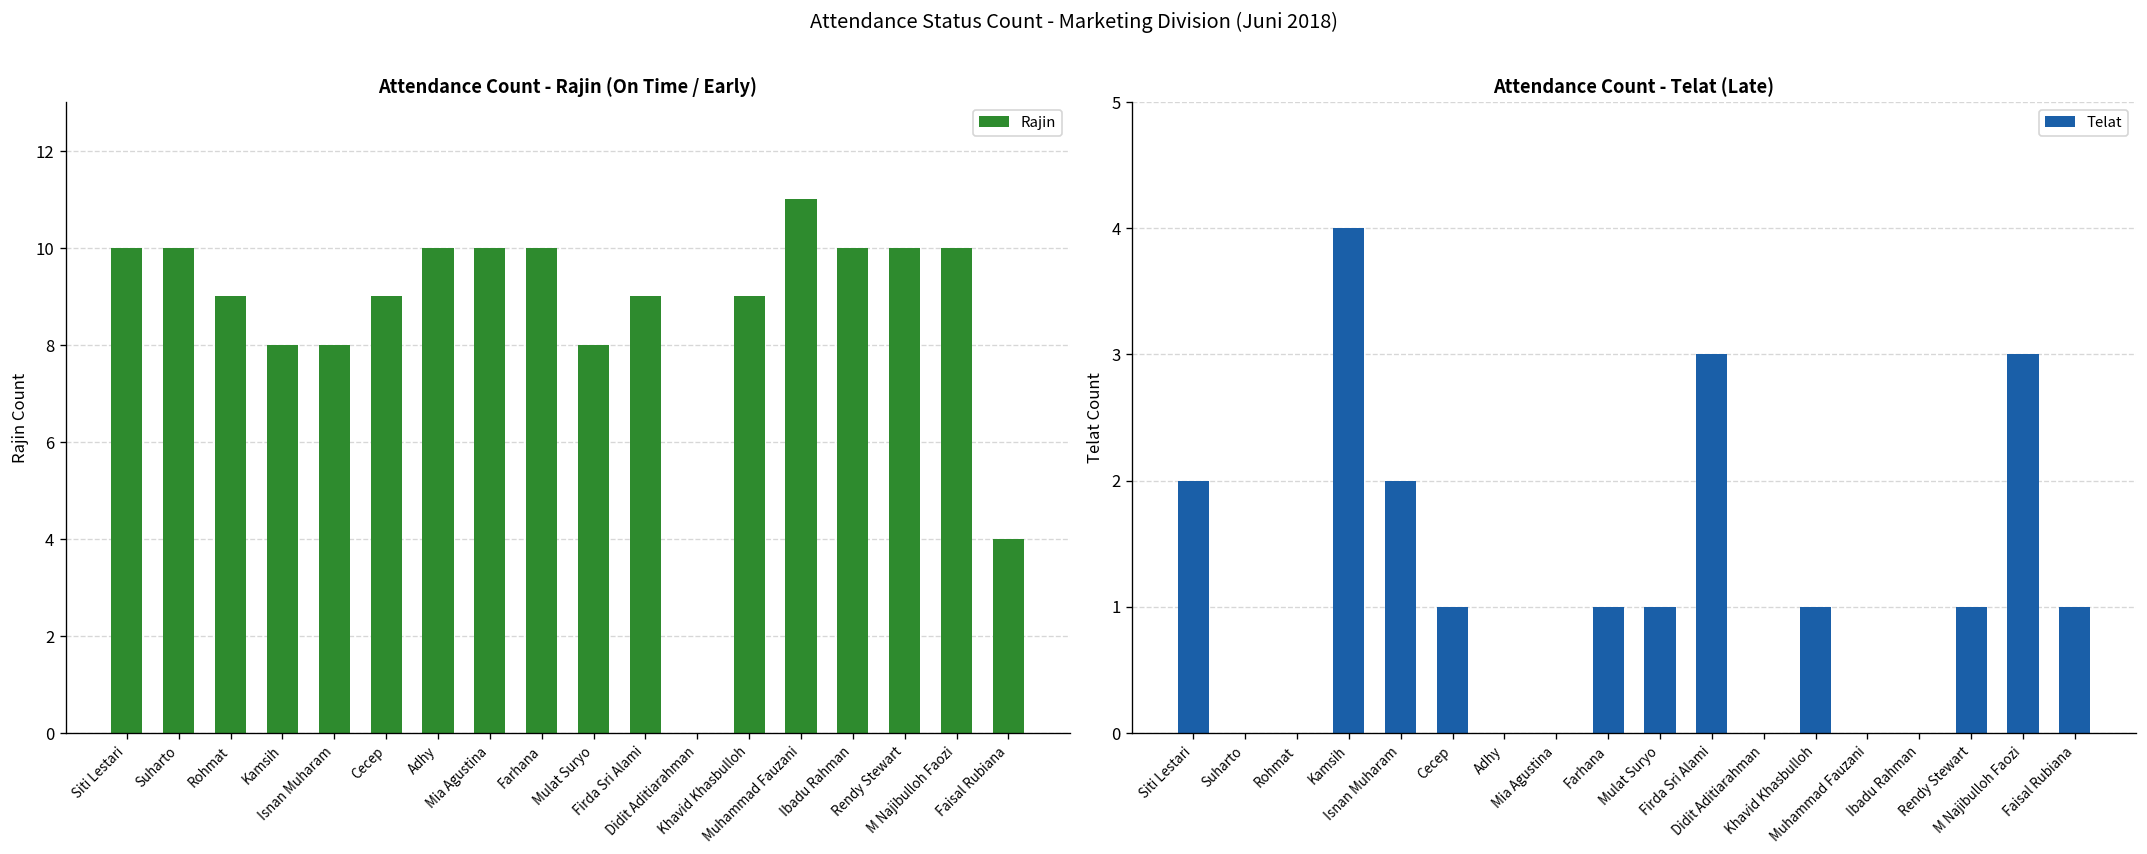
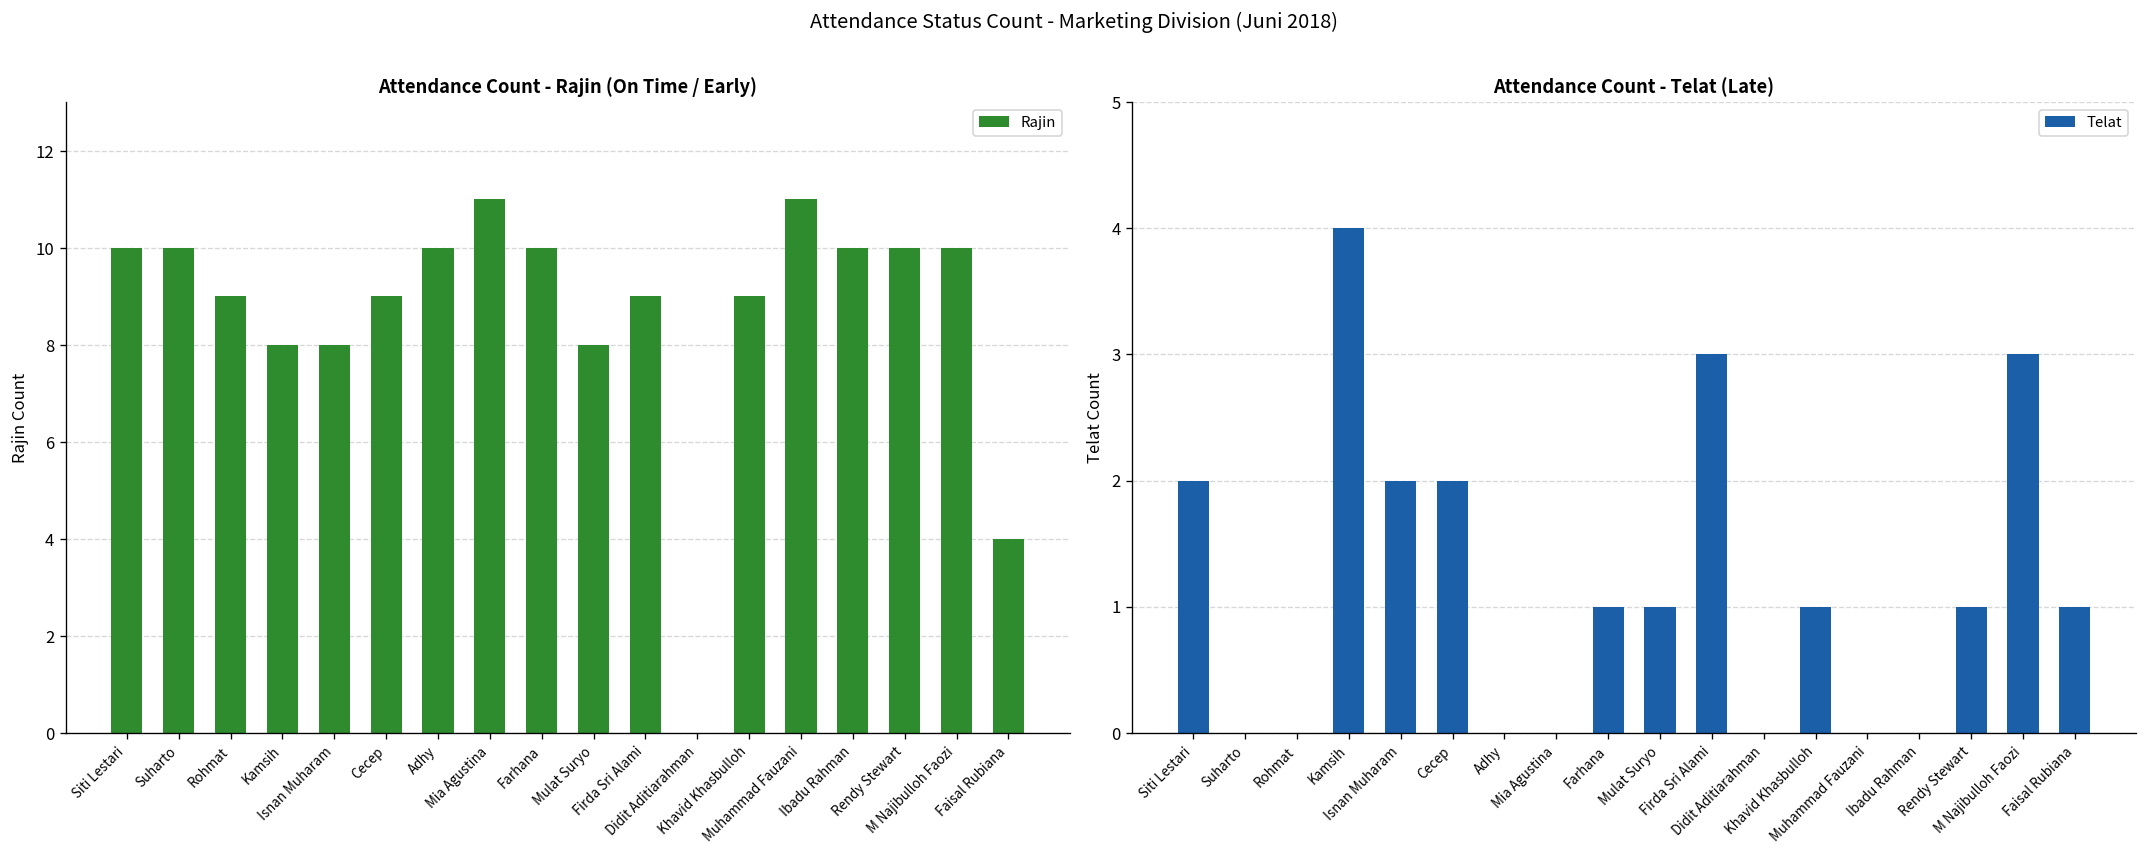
Attendance Count - Rajin (On Time / Early), Mia Agustina: 10 -> 11
Attendance Count - Telat (Late), Cecep: 1 -> 2
